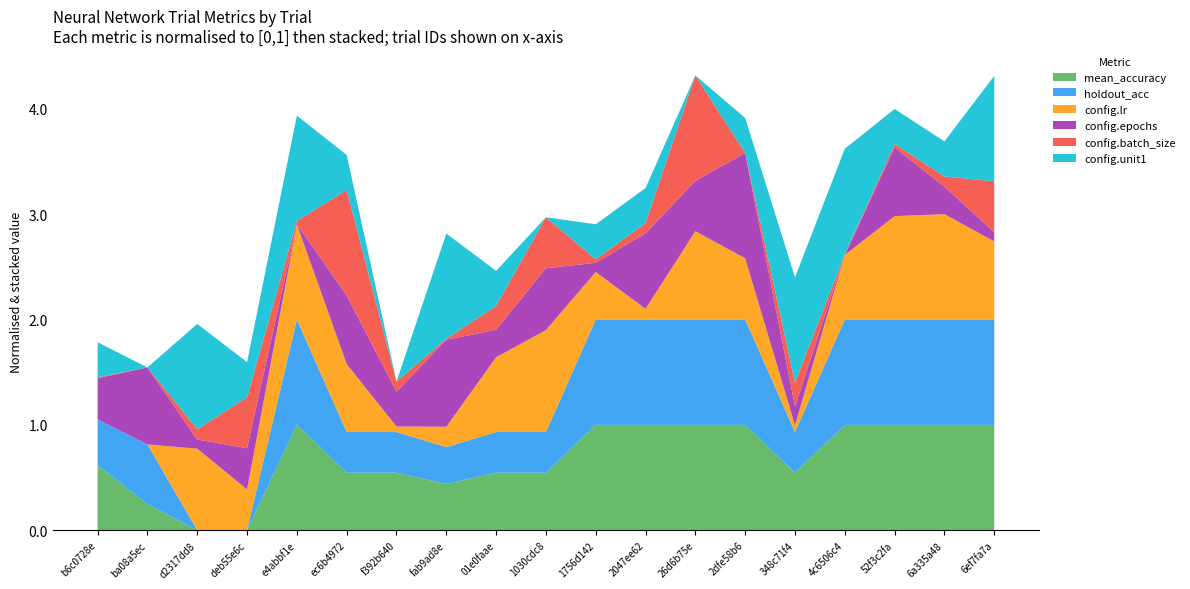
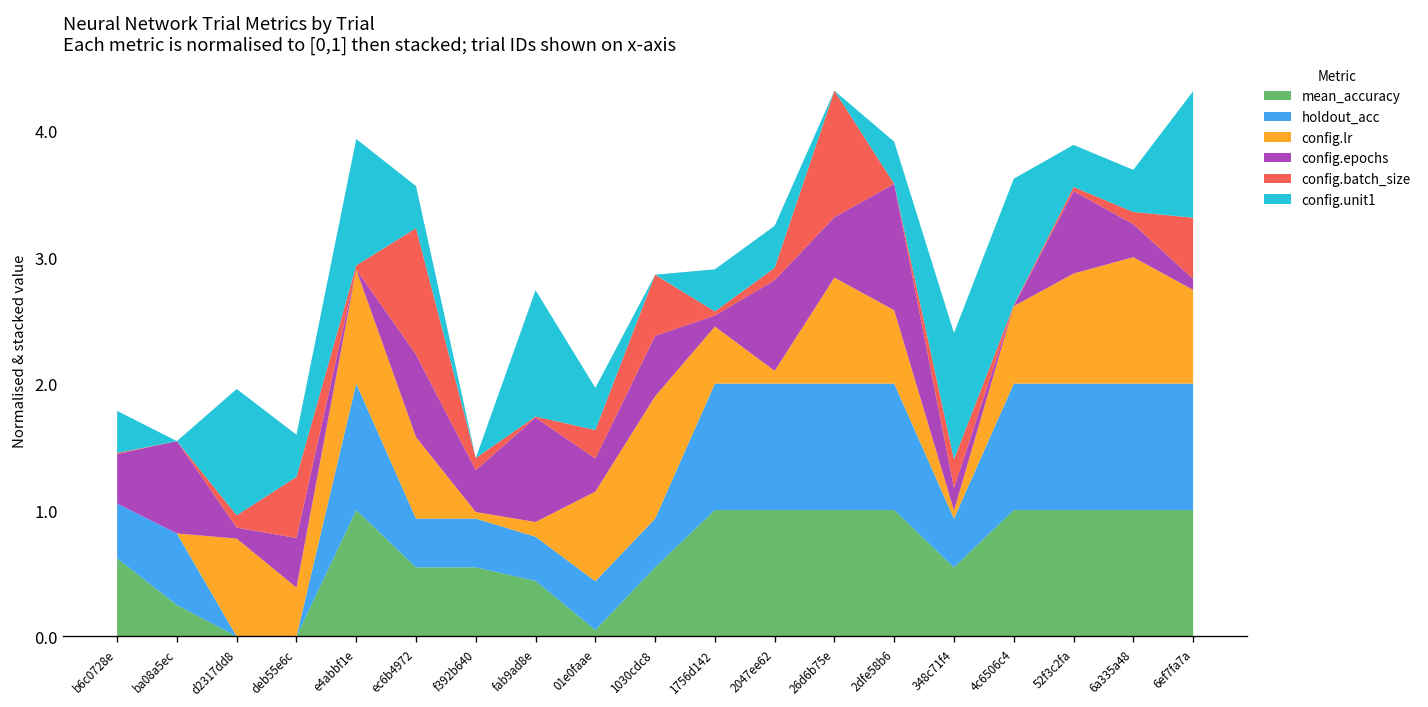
config.lr, fab9ad8e: 0.19 -> 0.12
mean_accuracy, 01e0faae: 0.55 -> 0.05
config.epochs, 1030cdc8: 0.59 -> 0.48
config.lr, 52f3c2fa: 0.98 -> 0.87
